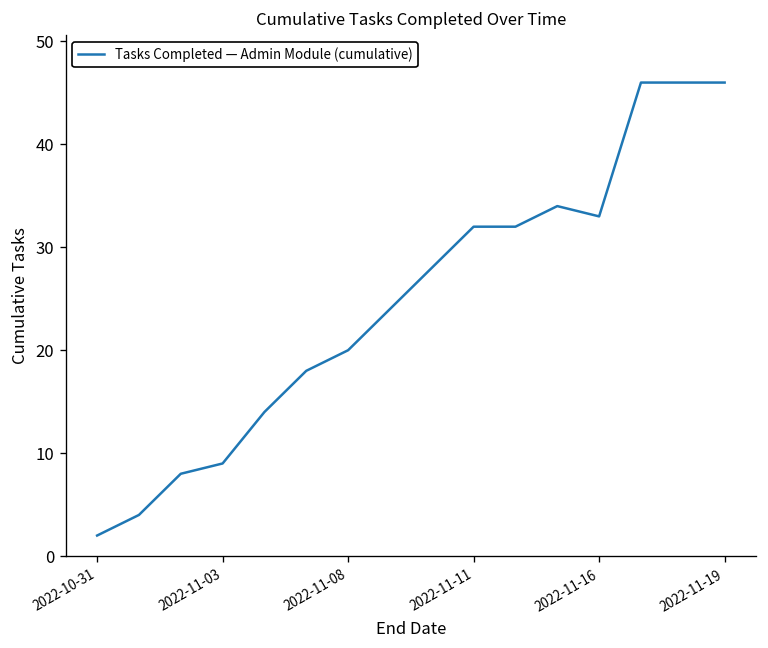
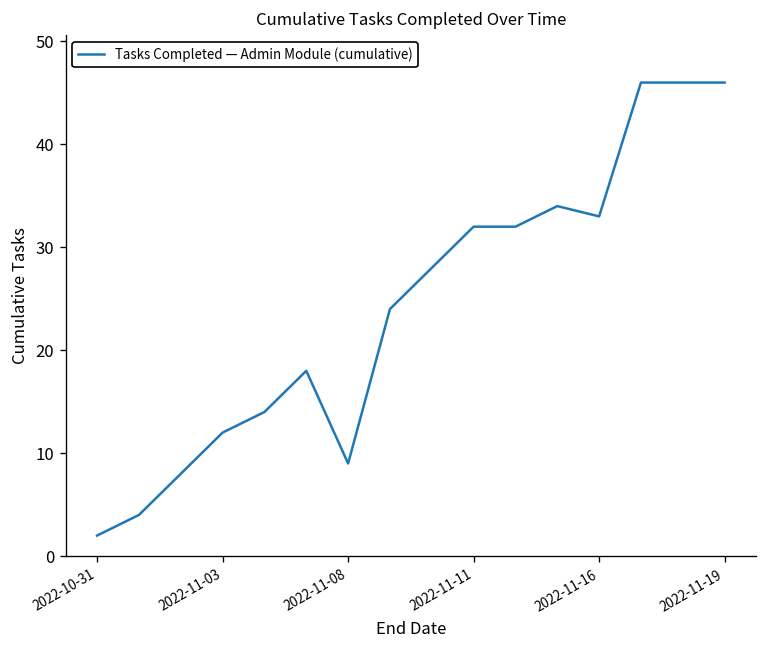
2022-11-03: 9 -> 12
2022-11-08: 20 -> 9
